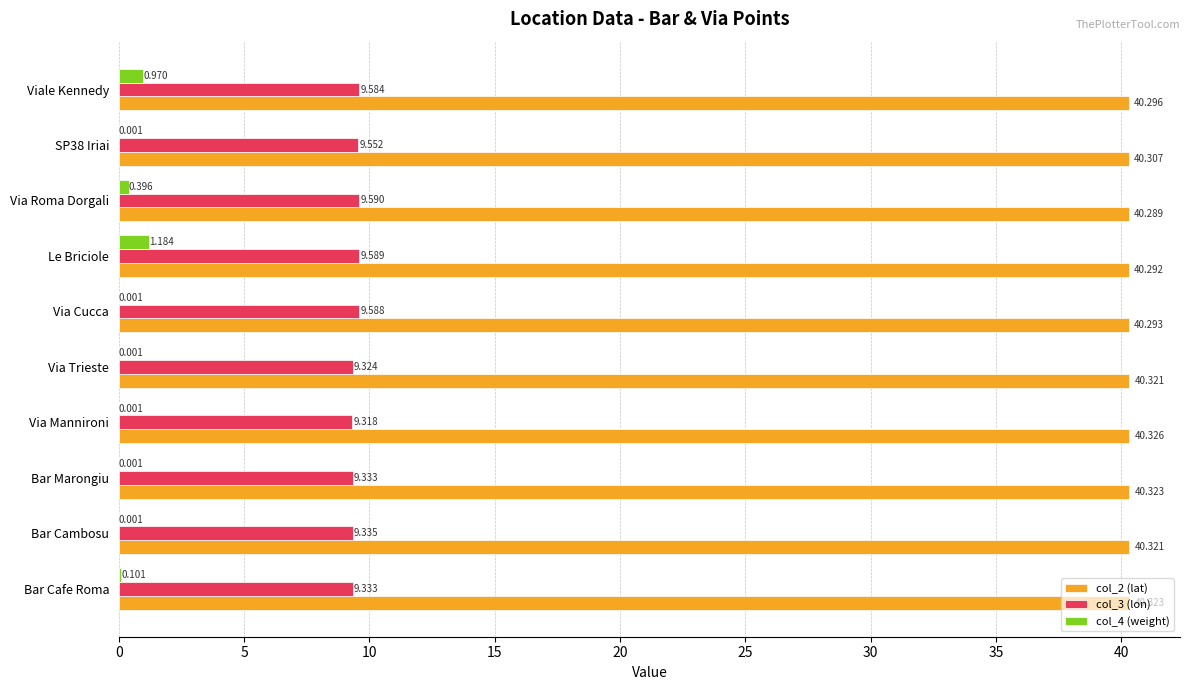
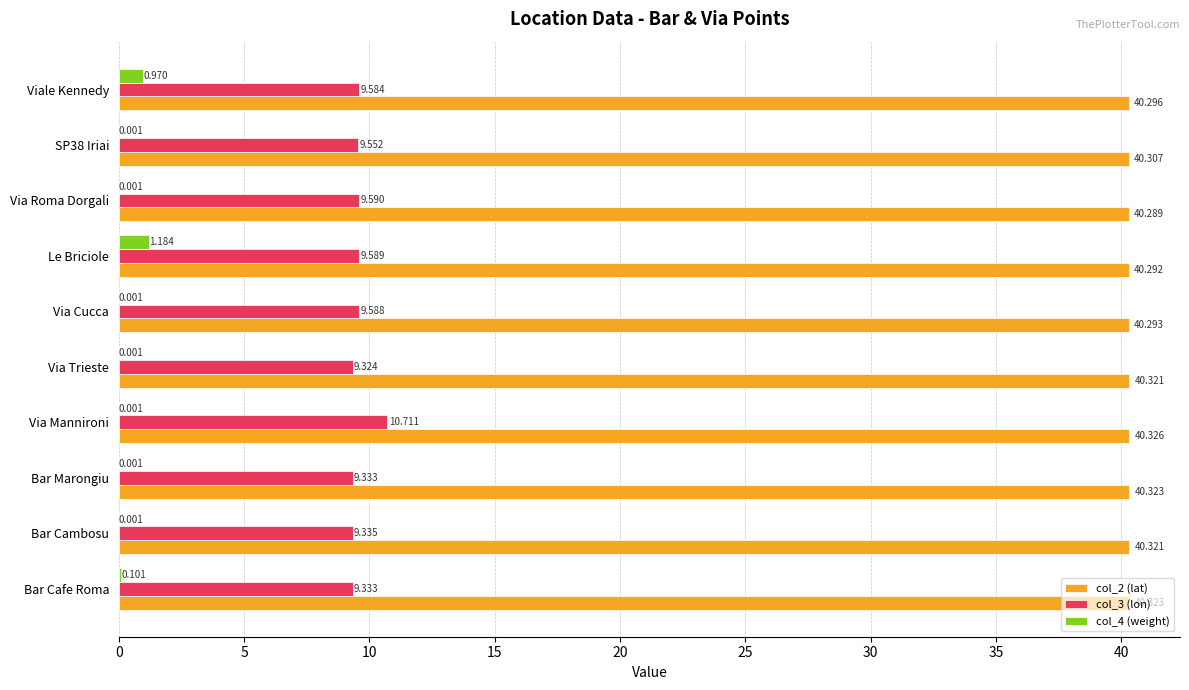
col_4 (weight), Via Roma Dorgali: 0.396 -> 0.001
col_3 (lon), Via Mannironi: 9.318 -> 10.711
